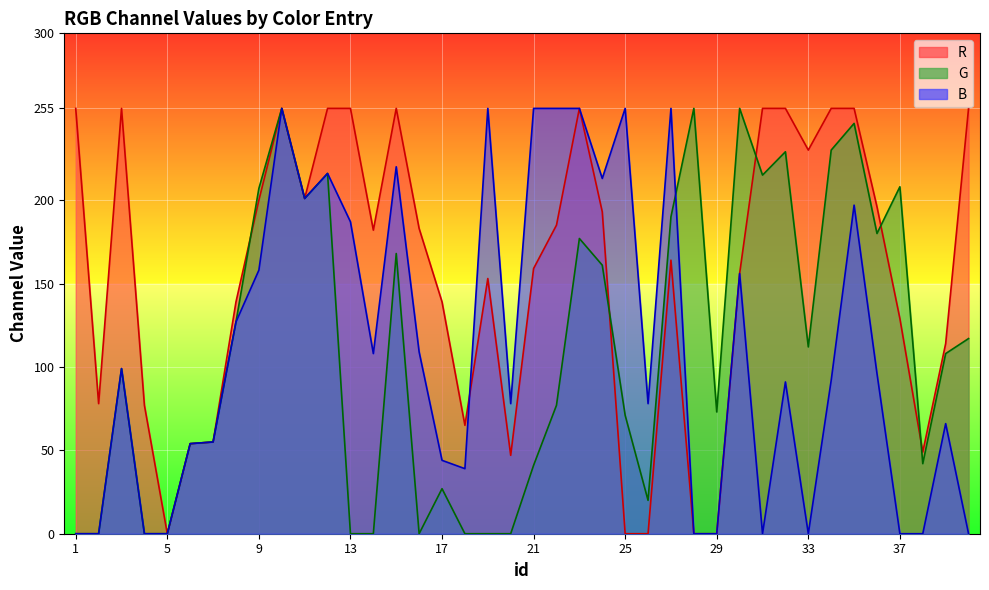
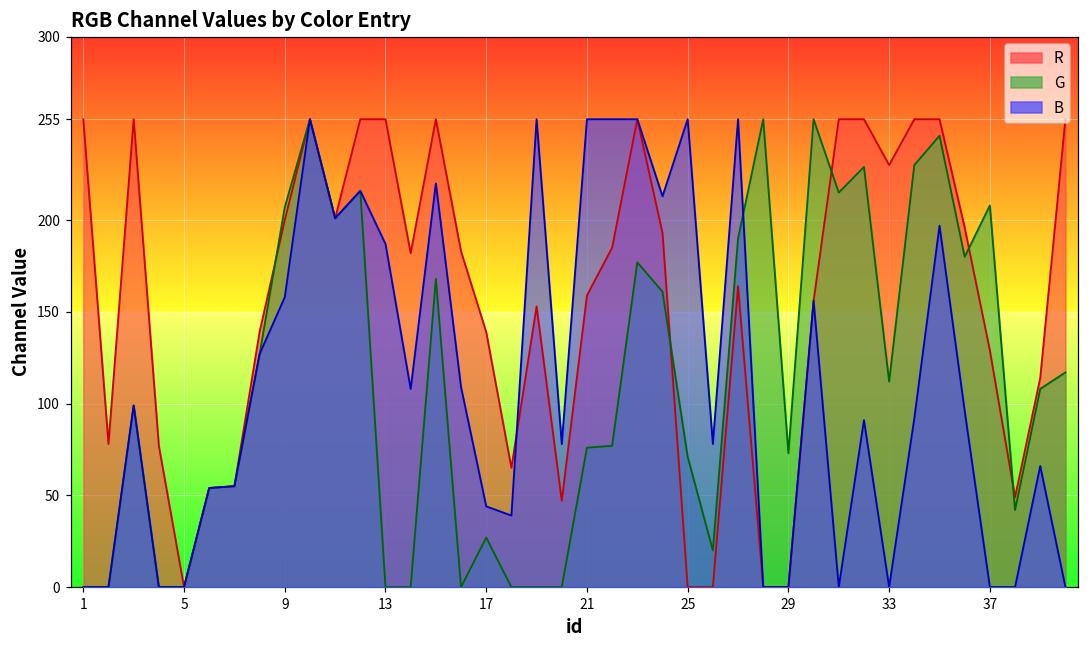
G, 21: 41 -> 76
